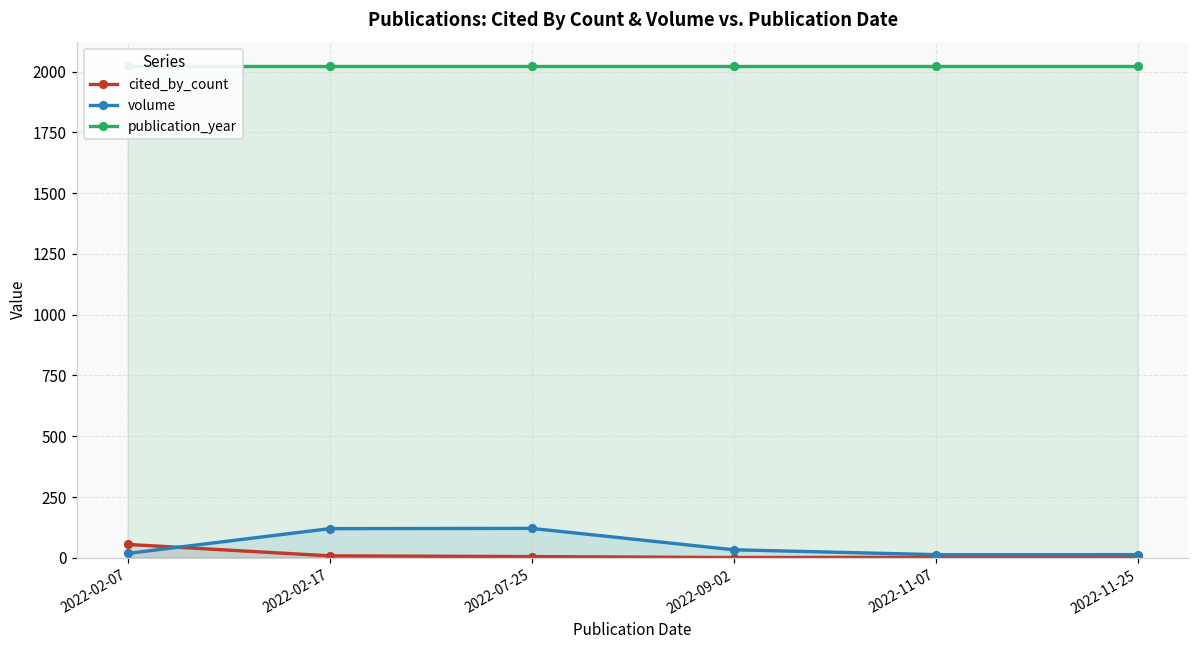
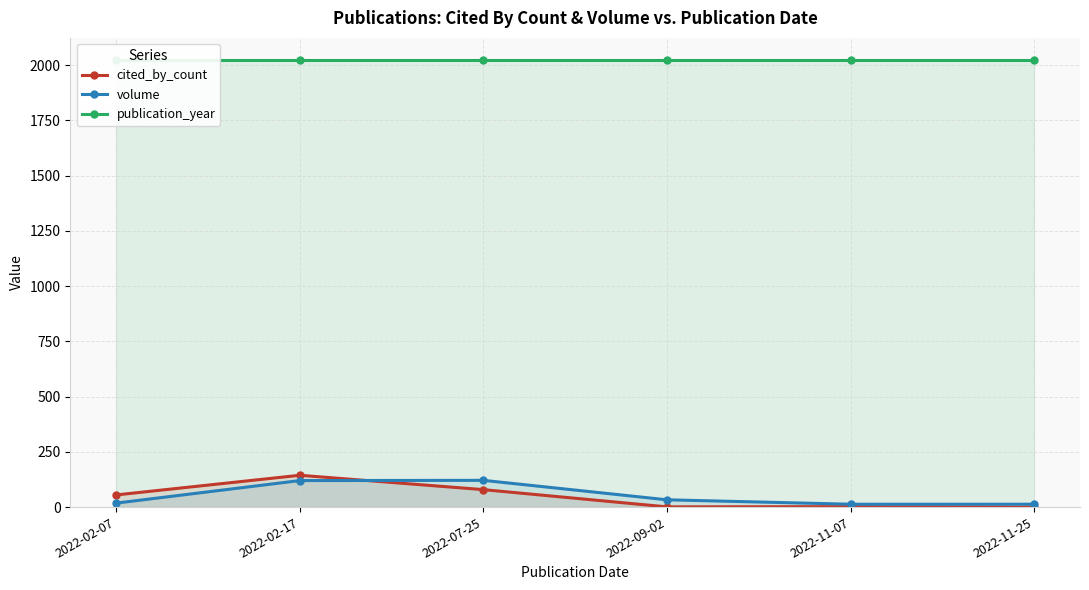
cited_by_count, 2022-02-17: 10 -> 140
cited_by_count, 2022-07-25: 10 -> 80
